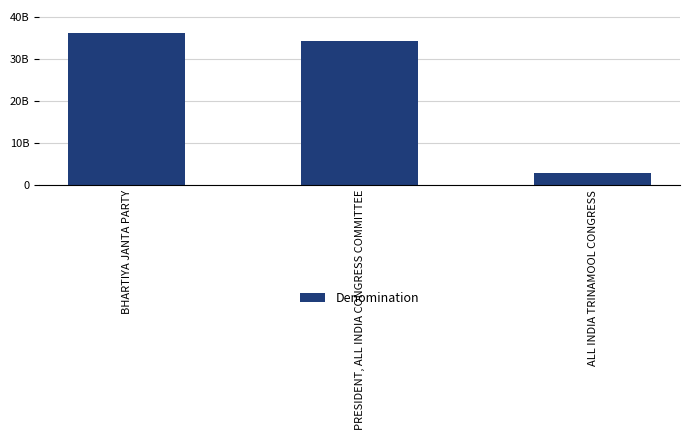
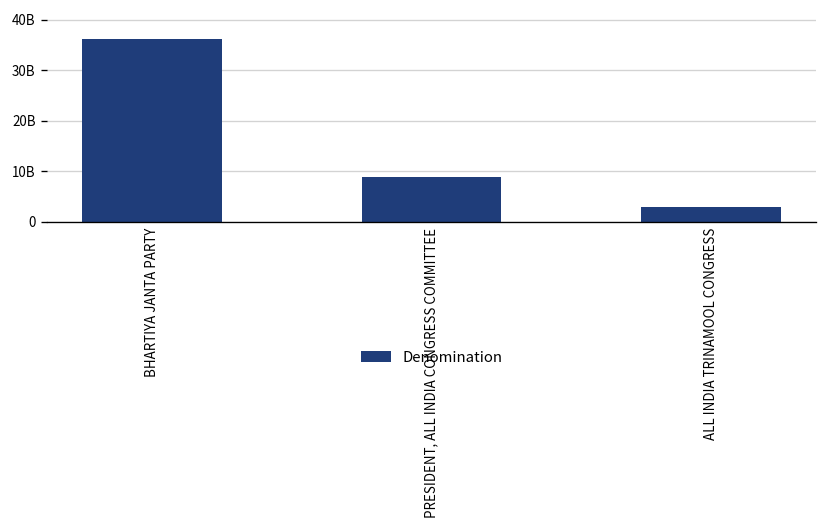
PRESIDENT, ALL INDIA CONGRESS COMMITTEE: 34000000000 -> 9000000000
